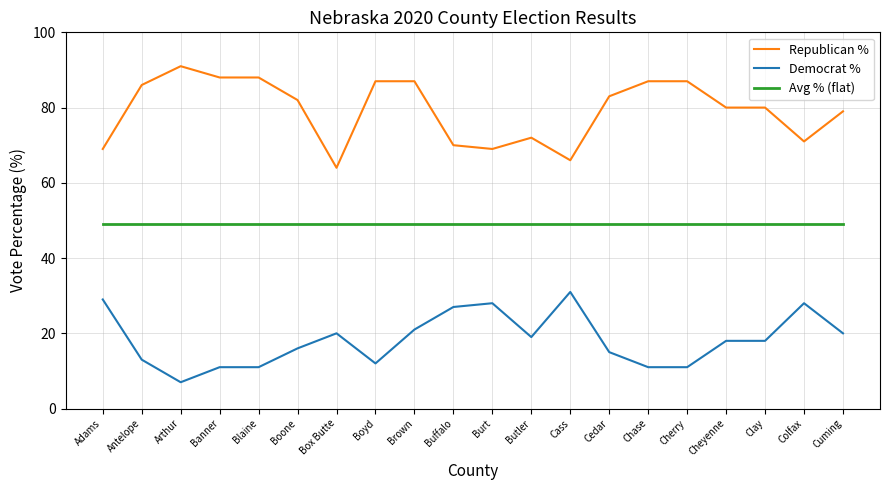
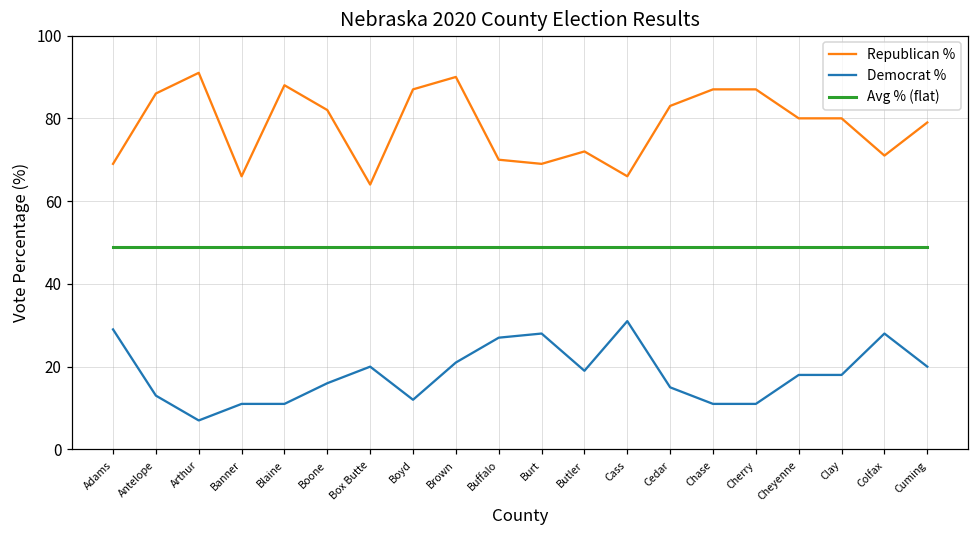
Republican %, Banner: 88 -> 66
Republican %, Brown: 87 -> 90
